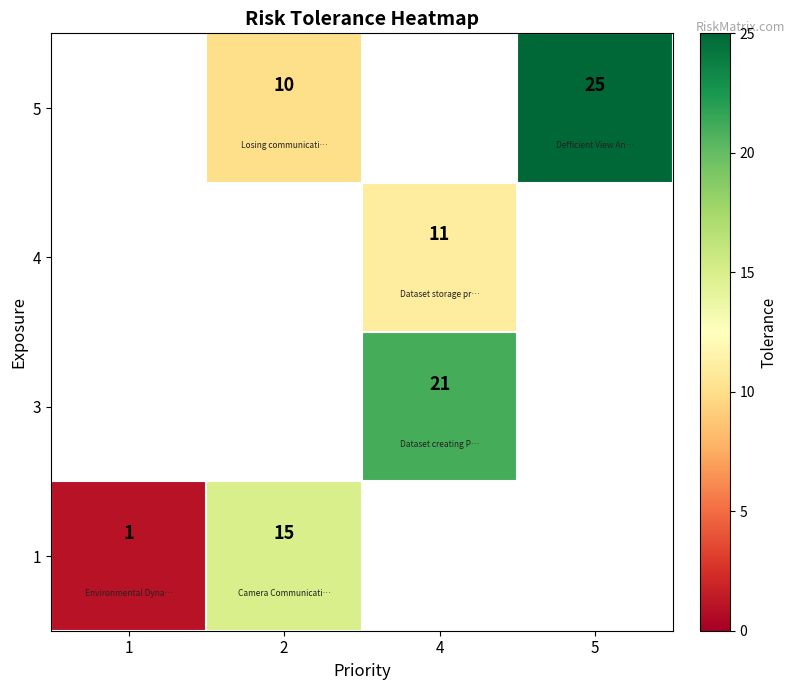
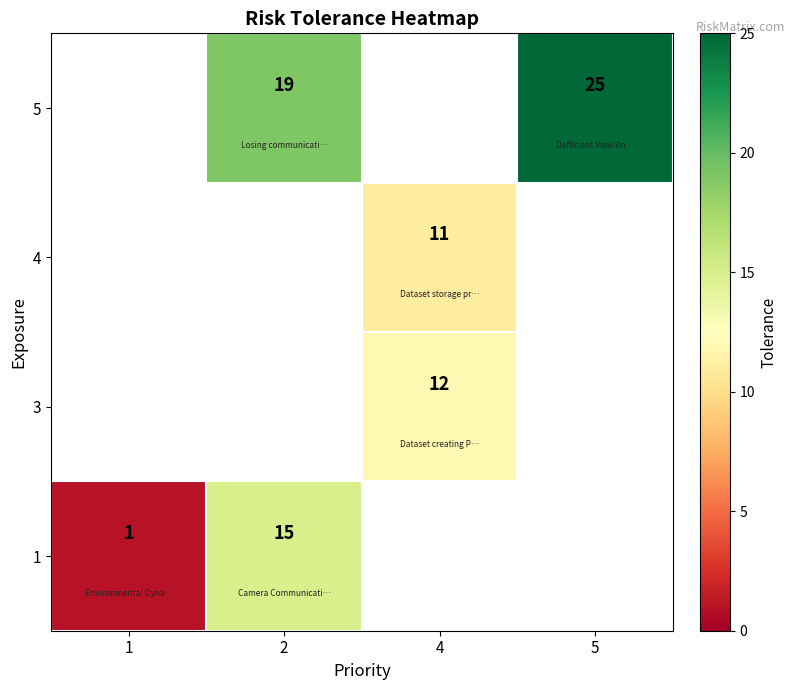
5, 2: 10 -> 19
3, 4: 21 -> 12
